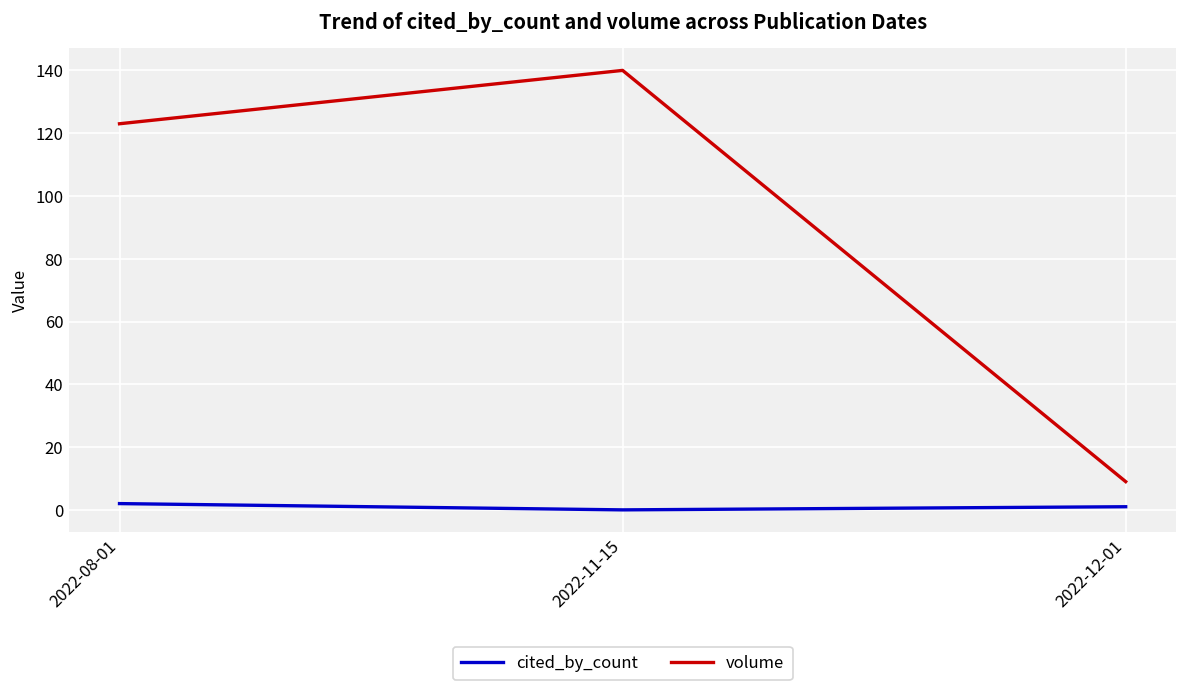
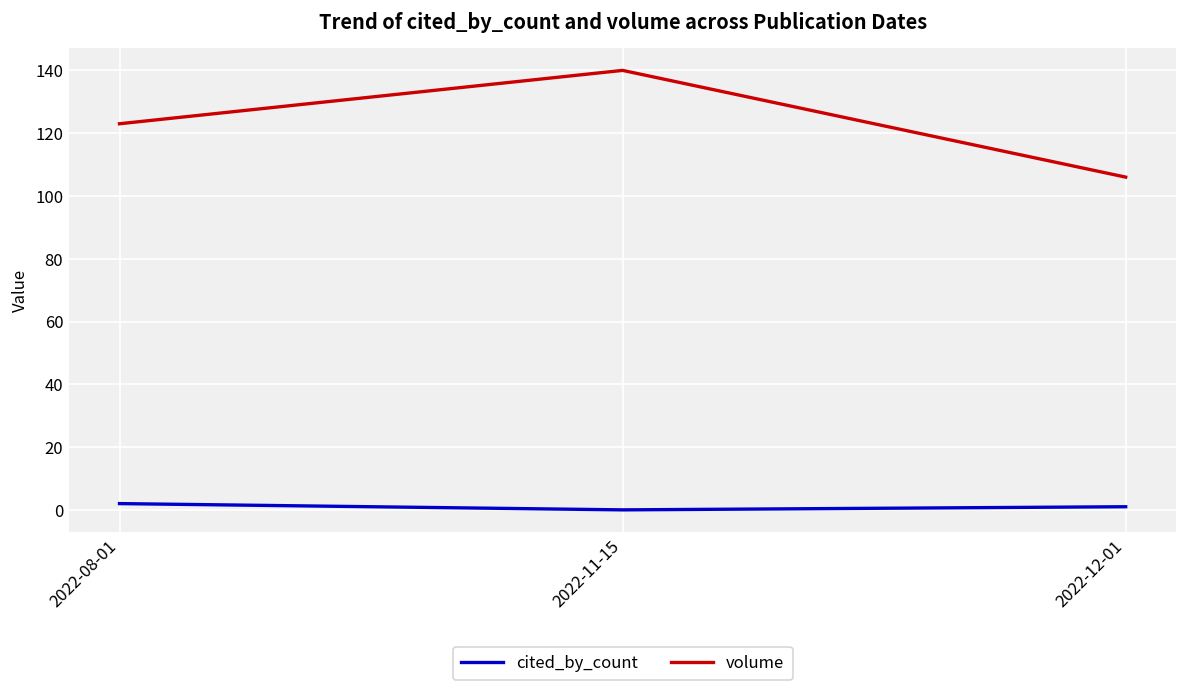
volume, 2022-12-01: 9 -> 106
